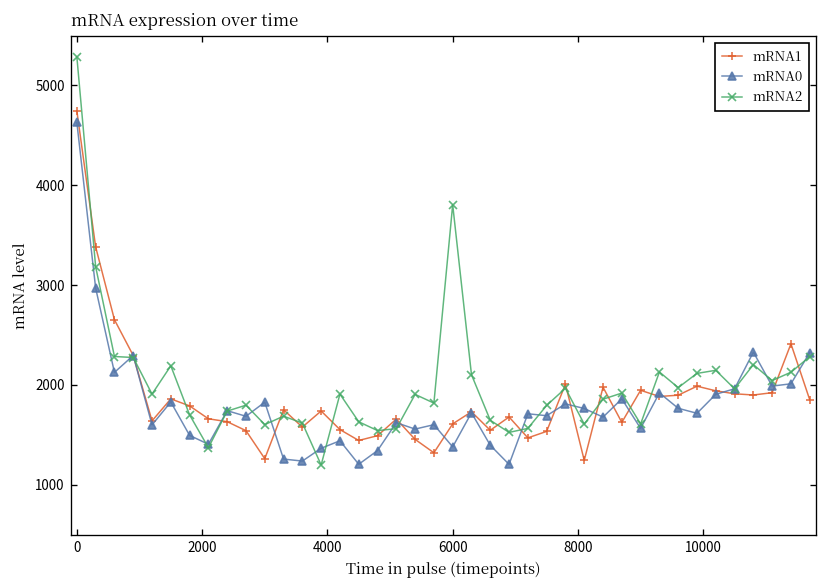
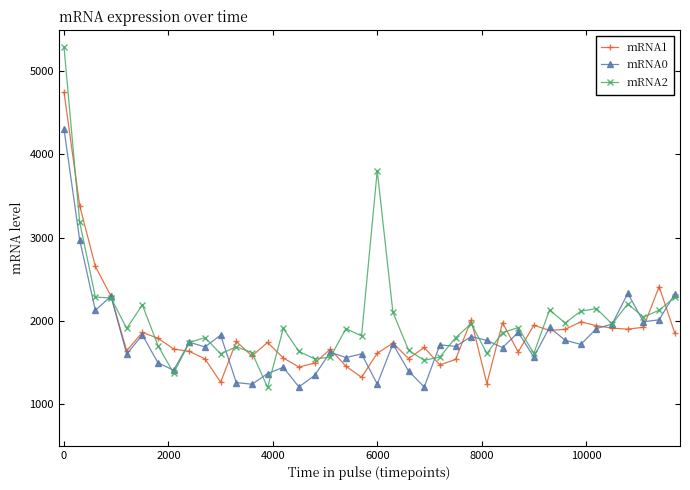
mRNA0, 0: 4600 -> 4300
mRNA0, 6000: 1400 -> 1200
